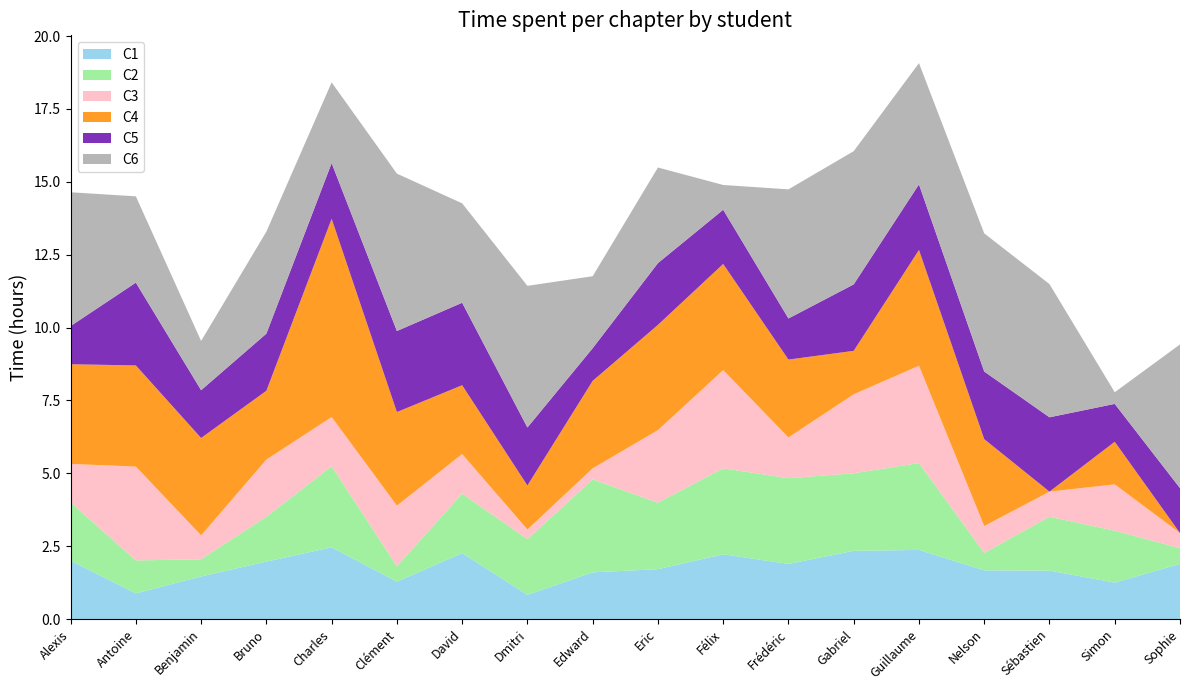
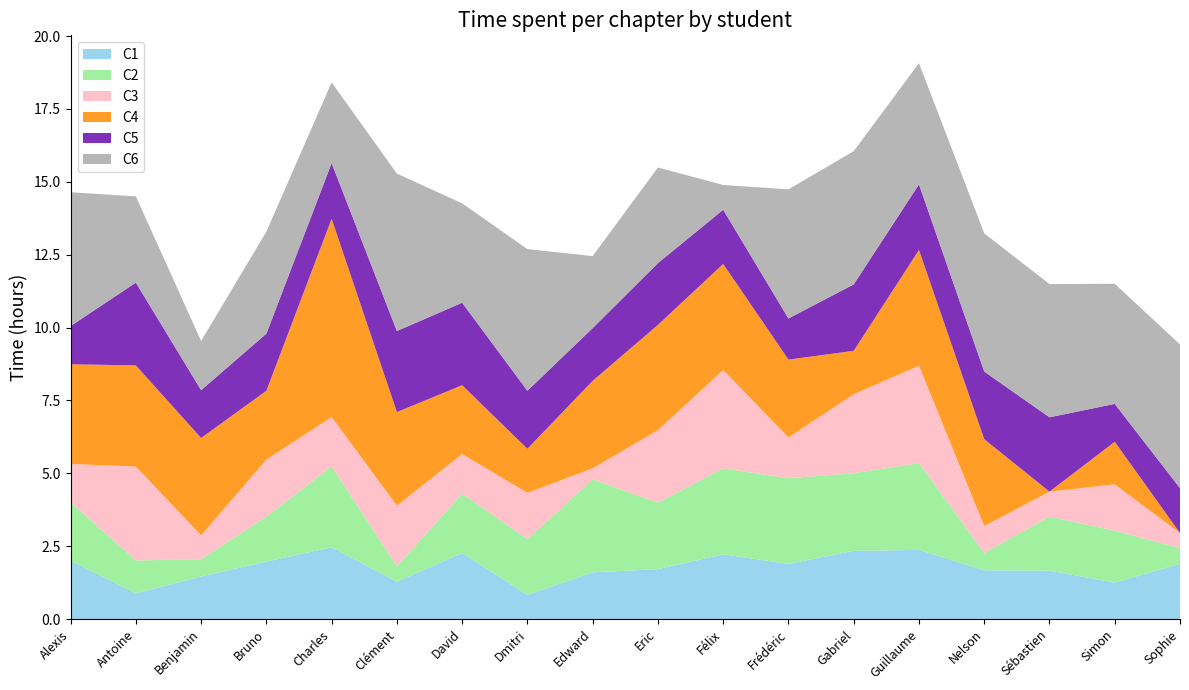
C3, Dmitri: 0.3 -> 1.6
C5, Edward: 1.1 -> 1.8
C6, Simon: 0.4 -> 4.1
